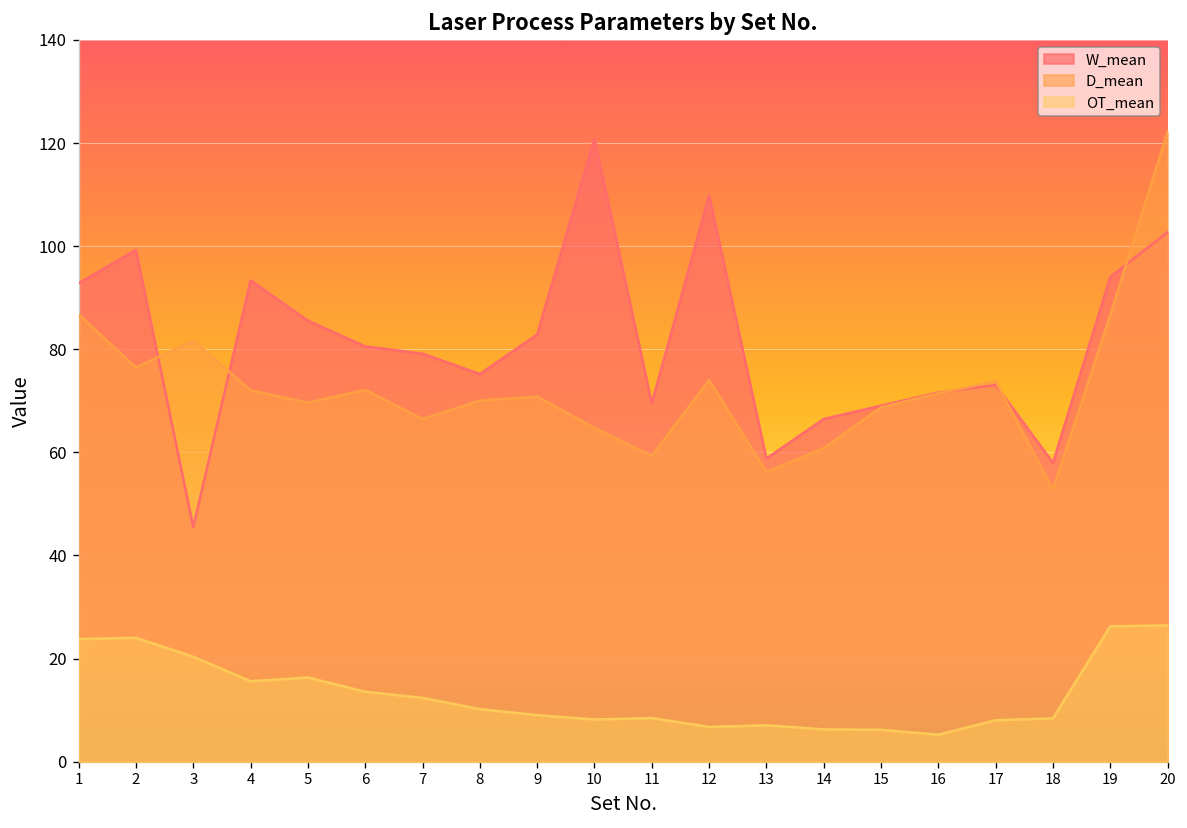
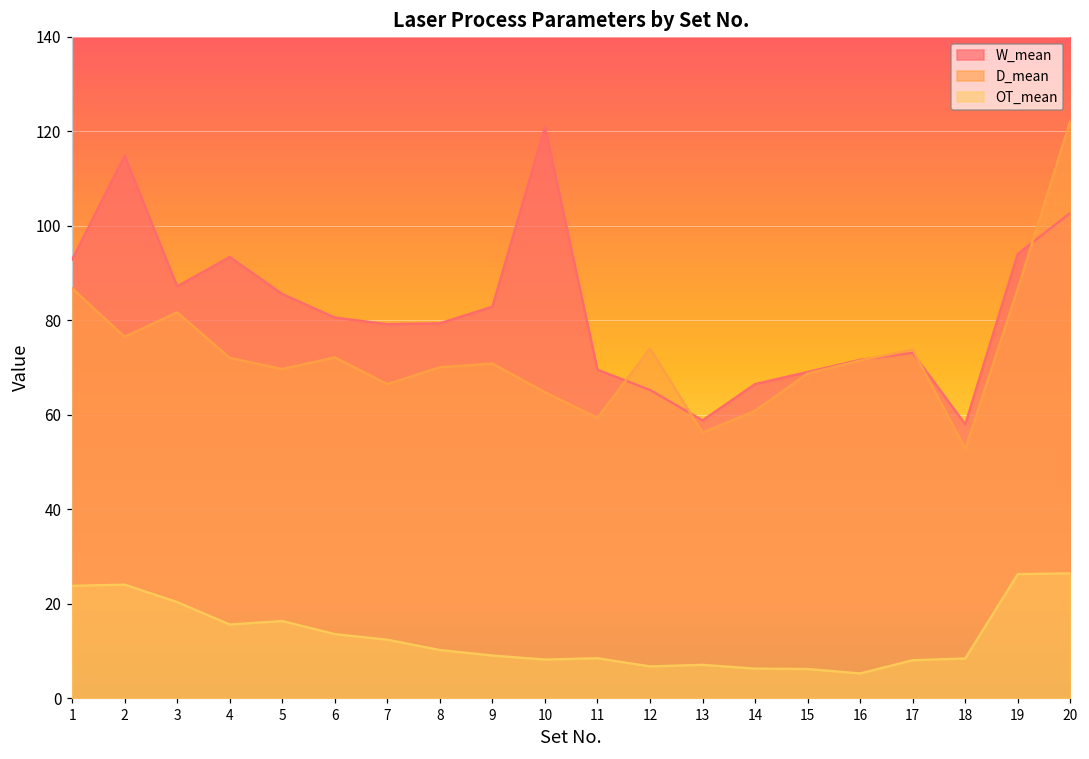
W_mean, 2: 99 -> 115
W_mean, 3: 45 -> 87
W_mean, 8: 75 -> 79
W_mean, 12: 110 -> 65
